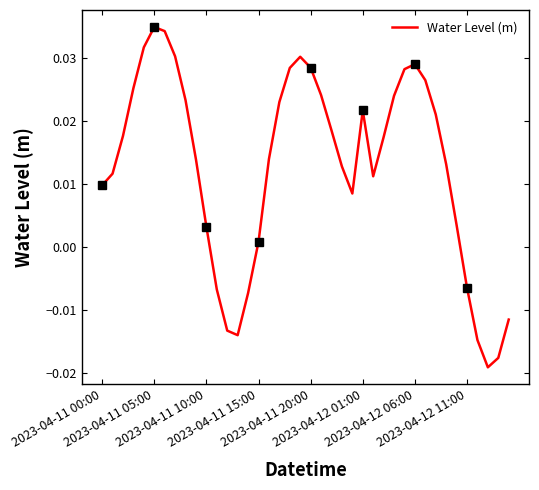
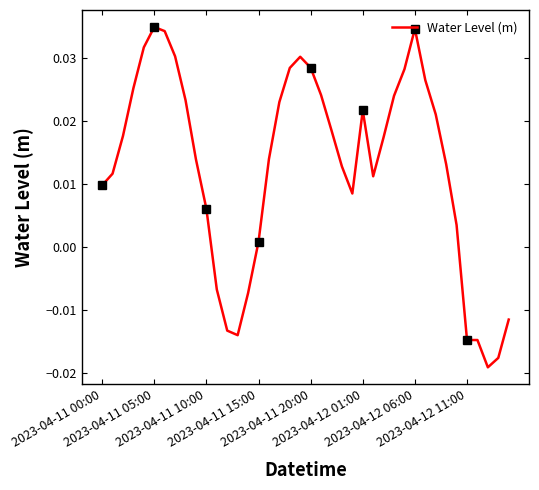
Water Level (m), 2023-04-11 10:00: 0.003 -> 0.006
Water Level (m), 2023-04-12 06:00: 0.029 -> 0.035
Water Level (m), 2023-04-12 11:00: -0.006 -> -0.015
